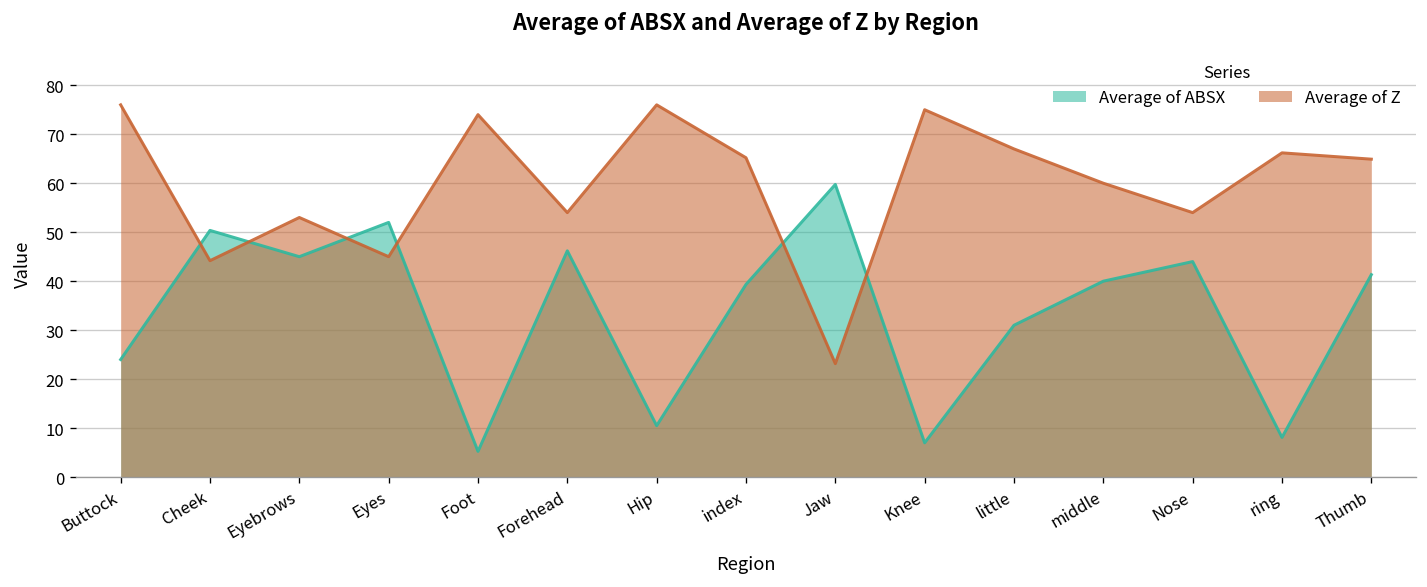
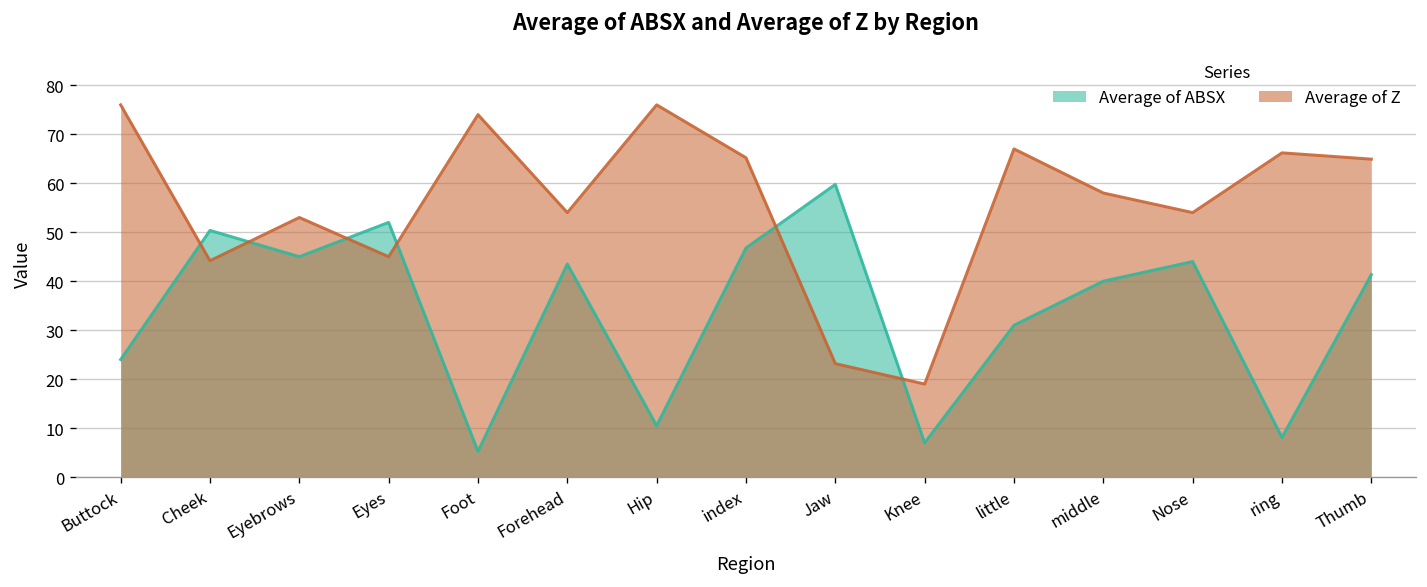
Average of ABSX, Forehead: 46 -> 44
Average of ABSX, index: 39 -> 47
Average of Z, Knee: 75 -> 19
Average of Z, middle: 60 -> 58
